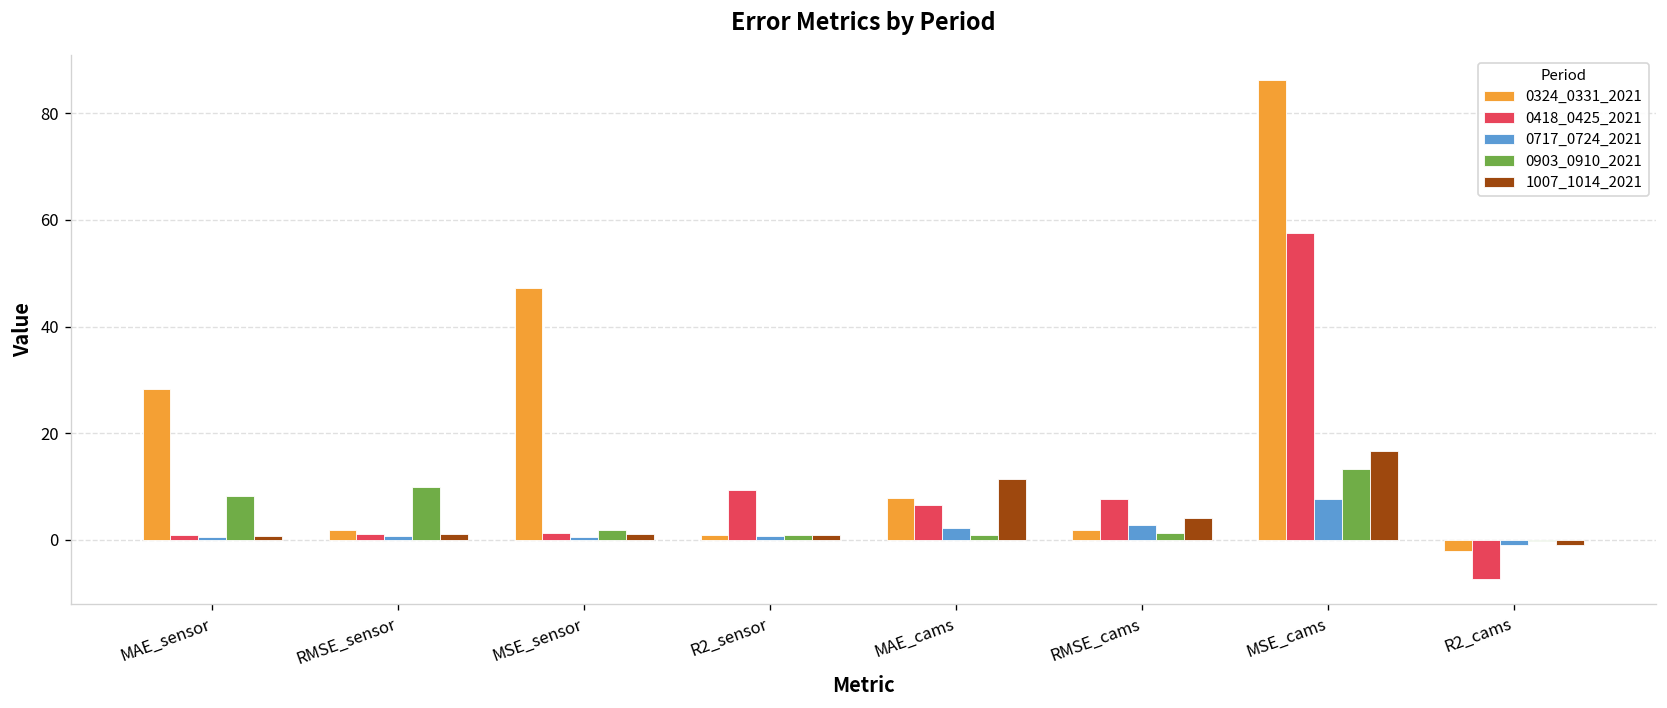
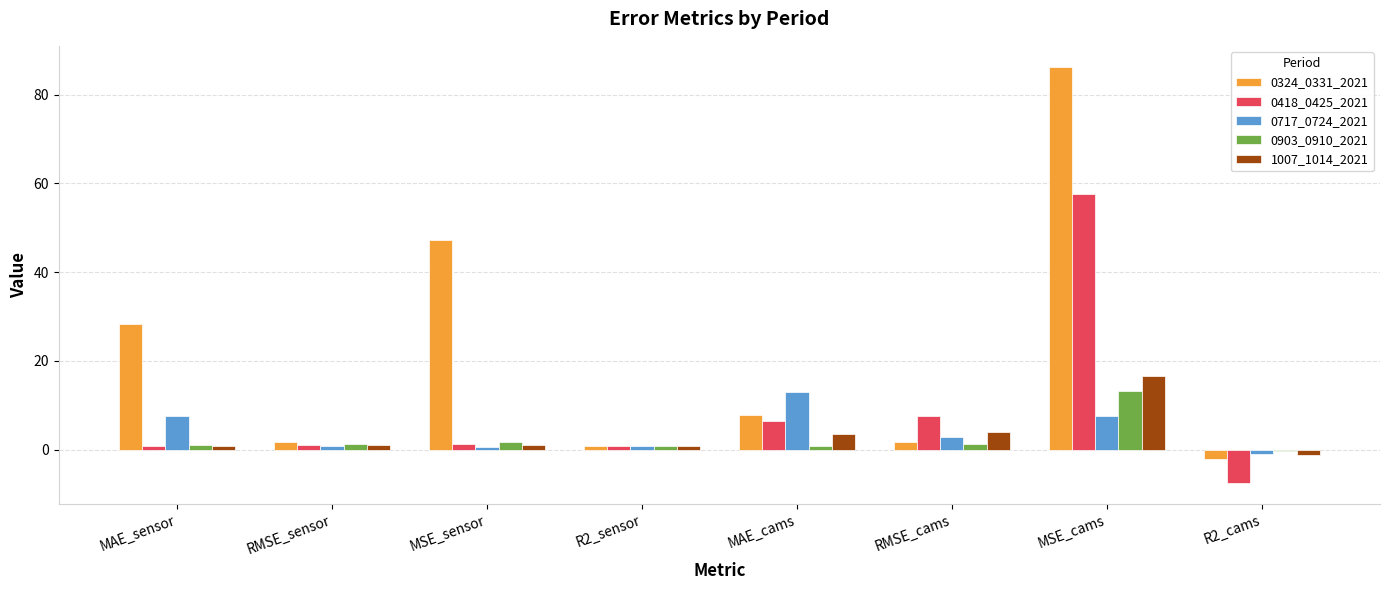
0717_0724_2021, MAE_sensor: 1 -> 8
0903_0910_2021, MAE_sensor: 8 -> 1
0903_0910_2021, RMSE_sensor: 10 -> 1
0418_0425_2021, R2_sensor: 9 -> 1
0717_0724_2021, MAE_cams: 2 -> 13
1007_1014_2021, MAE_cams: 11 -> 3
